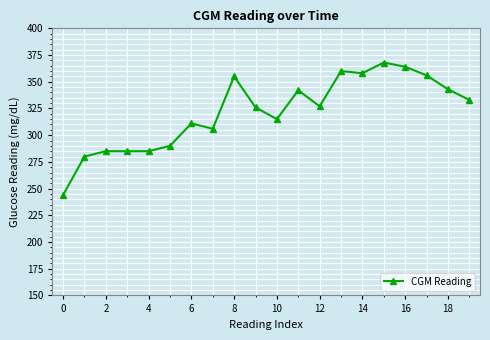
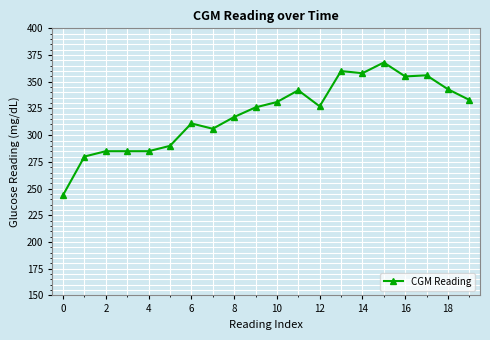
8: 355 -> 317
10: 315 -> 331
16: 364 -> 355
